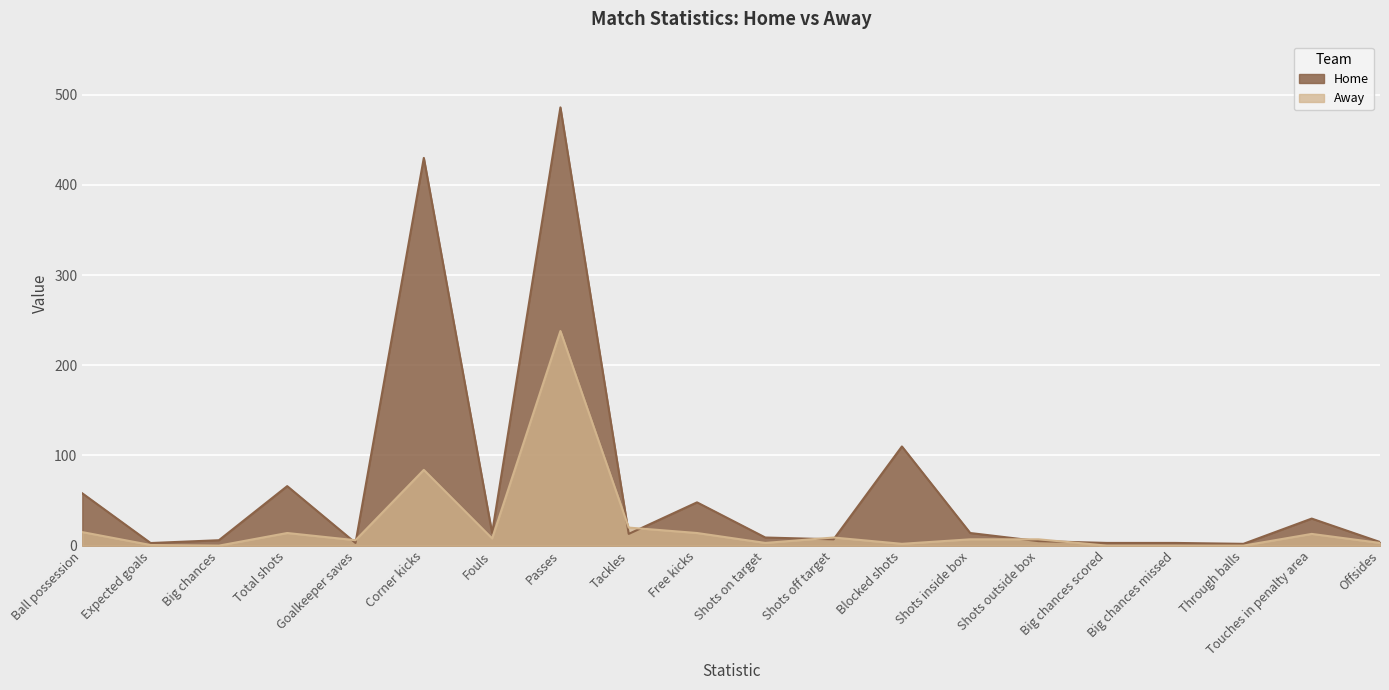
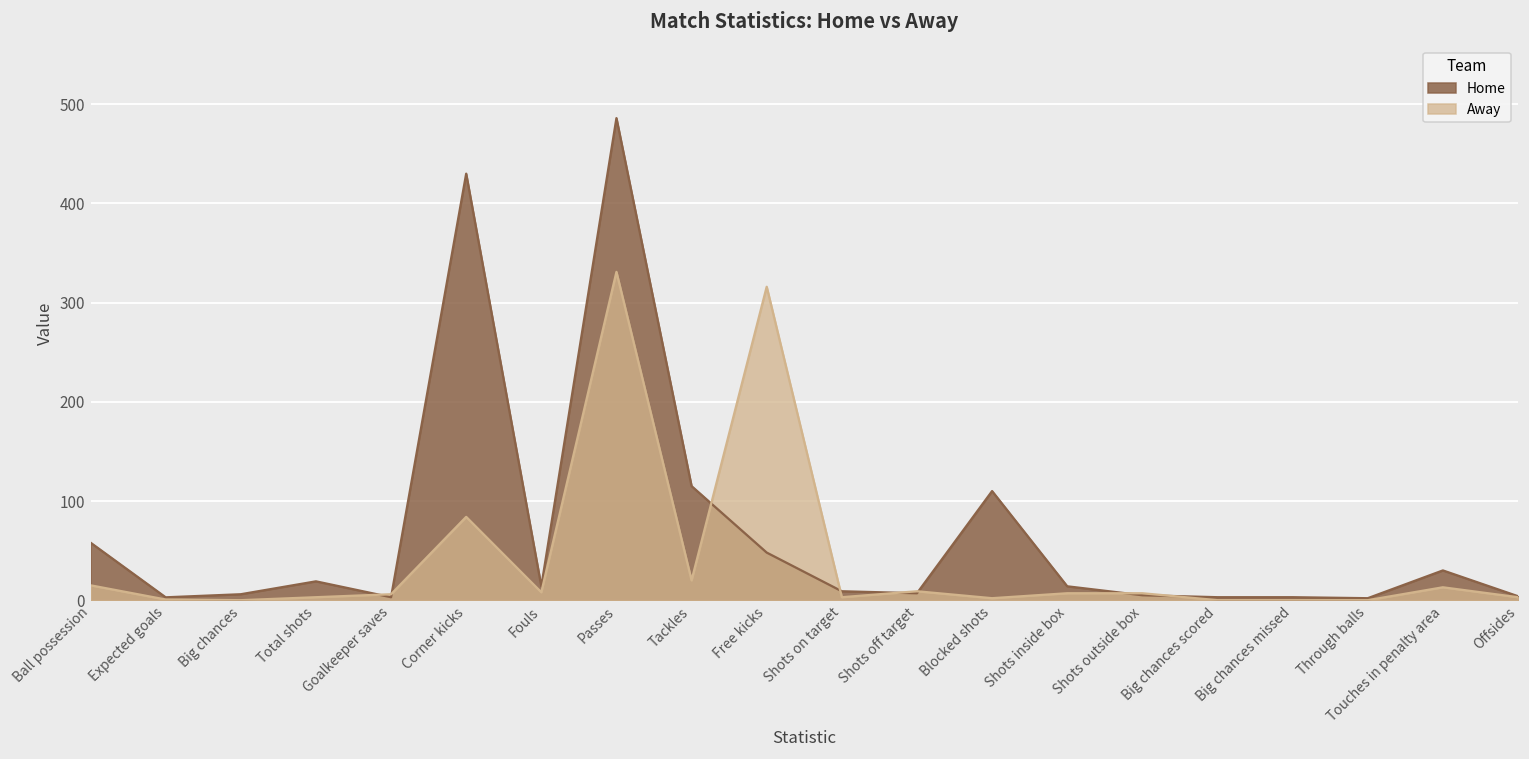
Home, Total shots: 70 -> 20
Away, Total shots: 10 -> 0
Away, Passes: 240 -> 330
Home, Tackles: 10 -> 120
Away, Free kicks: 10 -> 320
